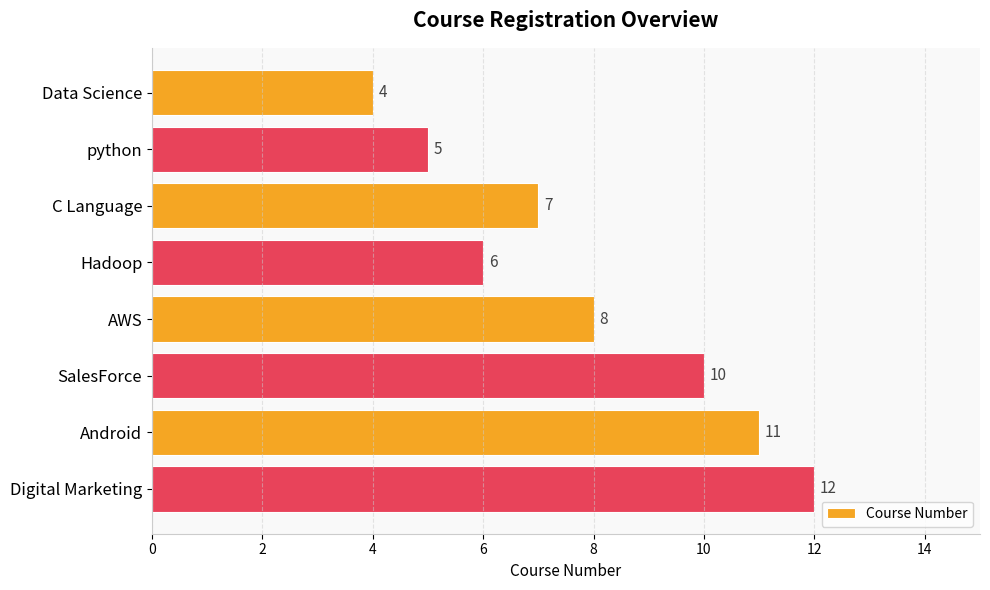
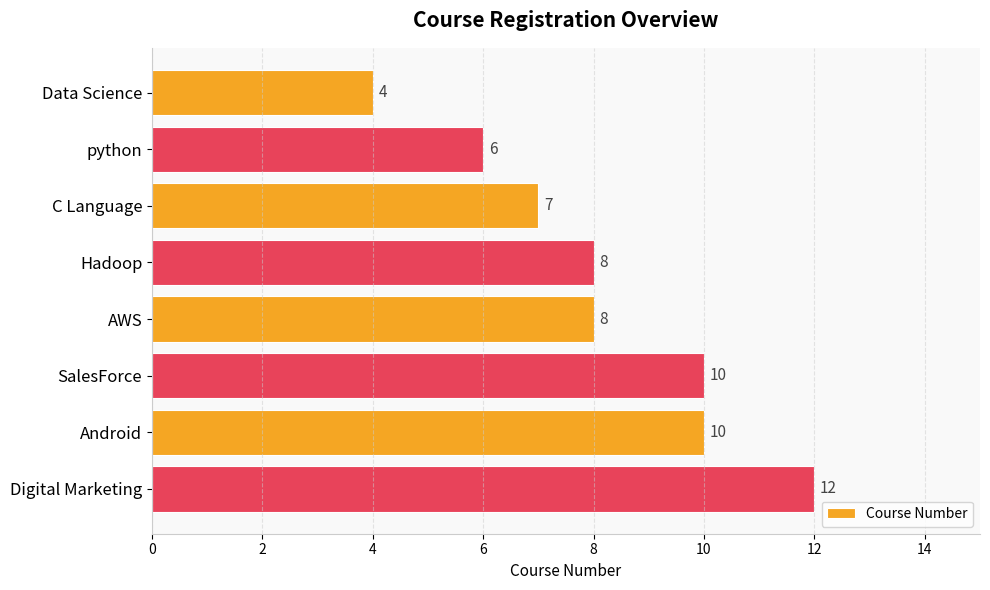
python: 5 -> 6
Hadoop: 6 -> 8
Android: 11 -> 10
